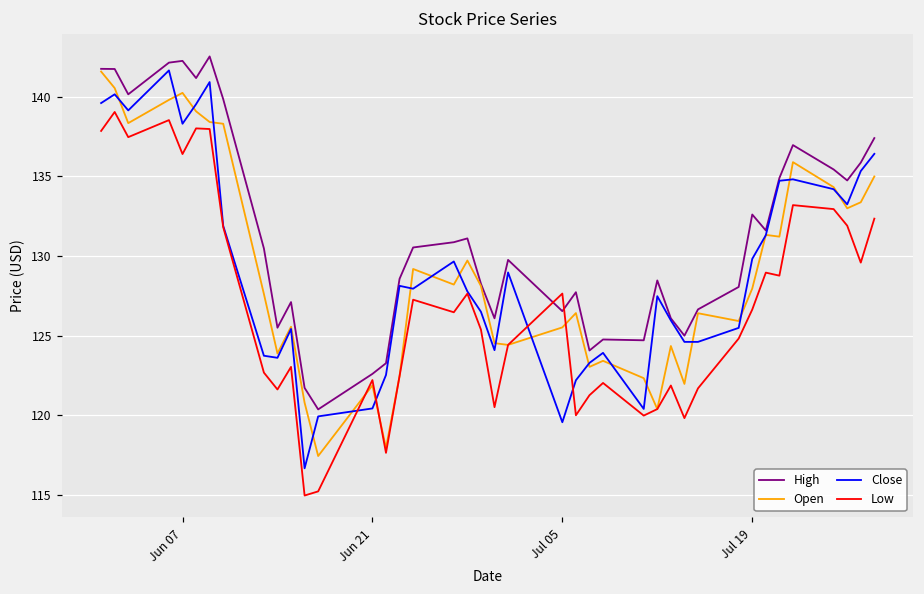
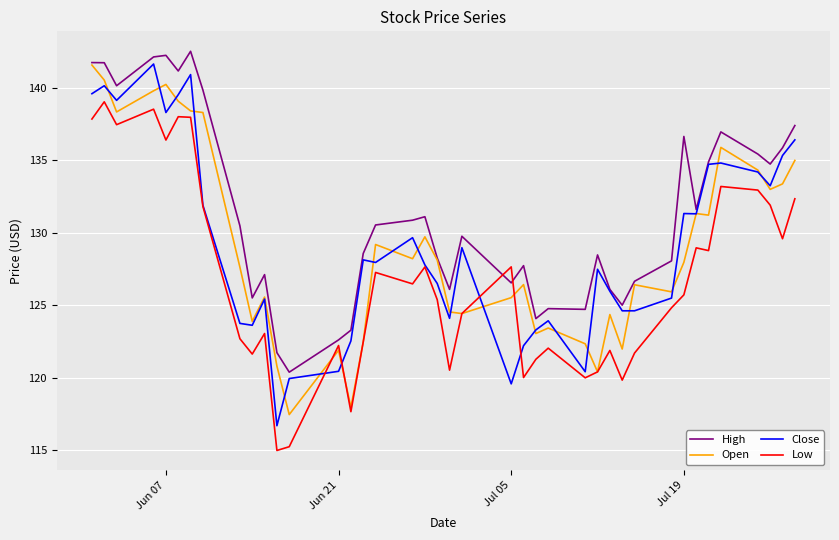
High, Jul 19: 132.6 -> 136.7
Close, Jul 19: 129.8 -> 131.3
Low, Jul 19: 126.6 -> 125.7
